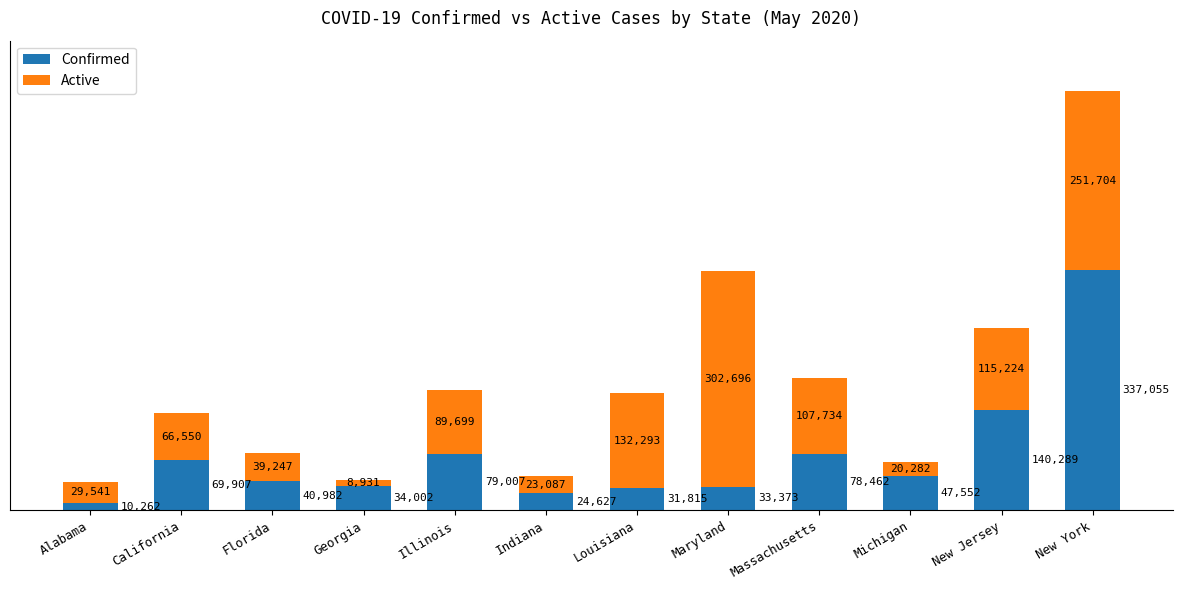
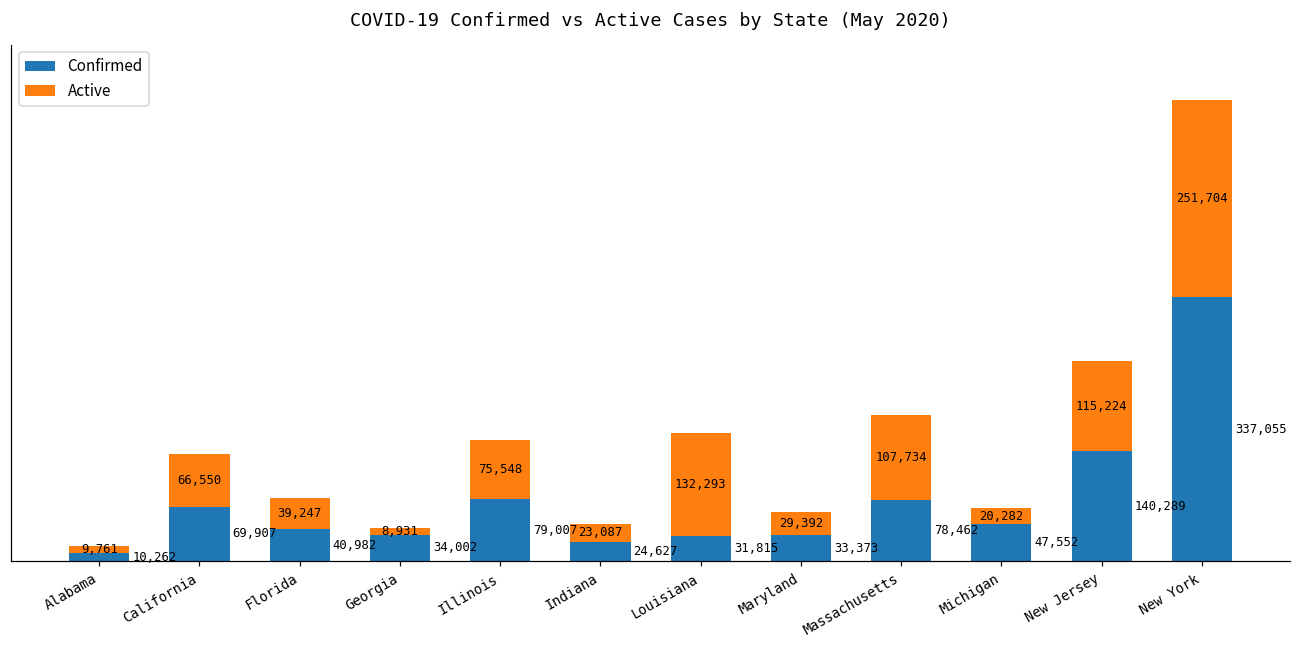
Active, Alabama: 29,541 -> 9,761
Active, Illinois: 89,699 -> 75,548
Active, Maryland: 302,696 -> 29,392
